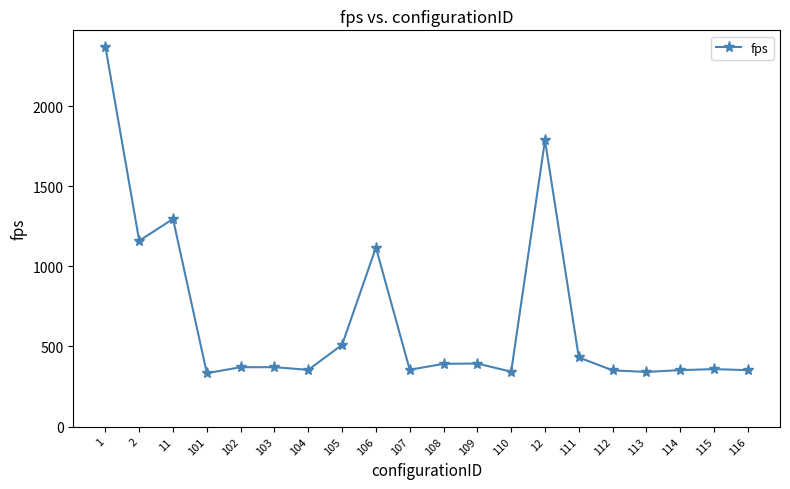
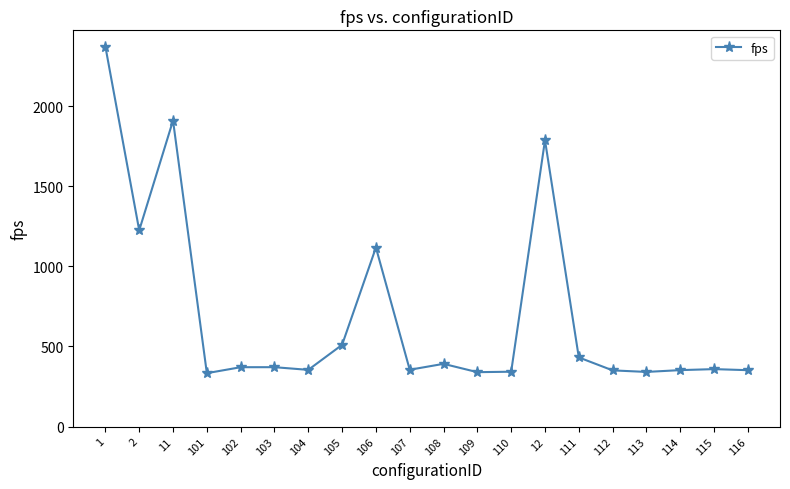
2: 1160 -> 1230
11: 1300 -> 1910
109: 390 -> 340
